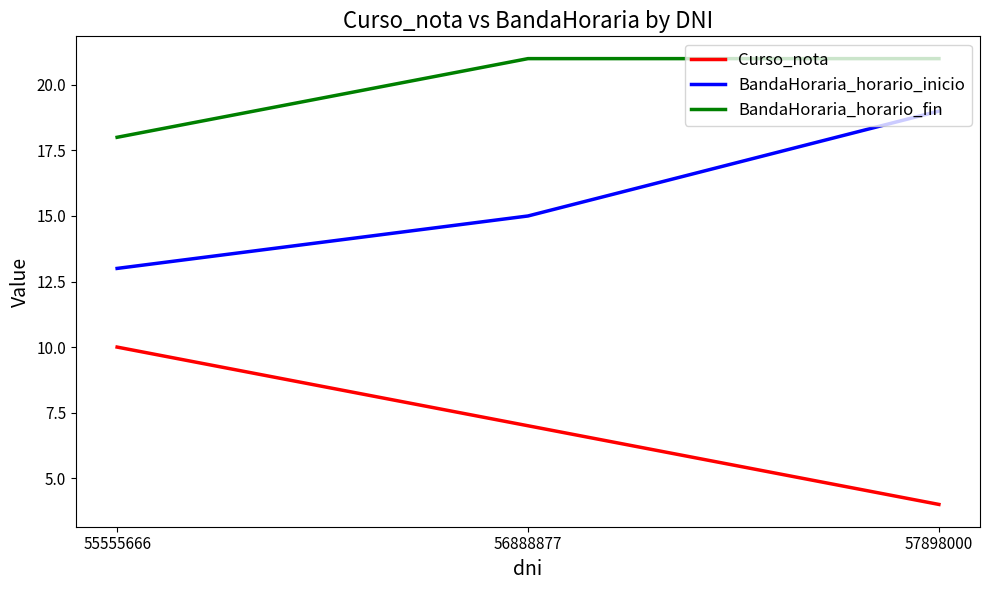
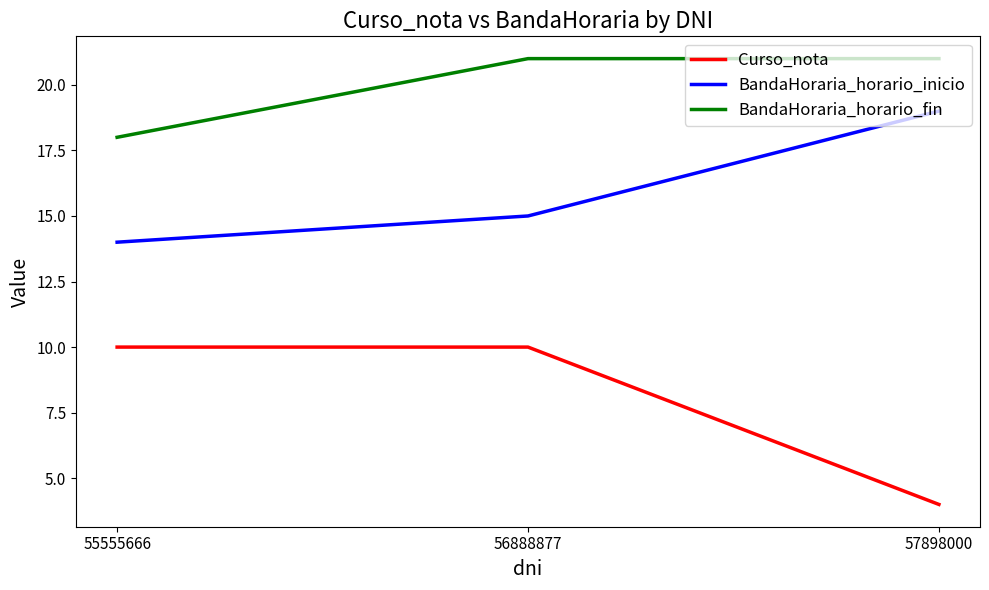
BandaHoraria_horario_inicio, 55555666: 13 -> 14
Curso_nota, 56888877: 7 -> 10
